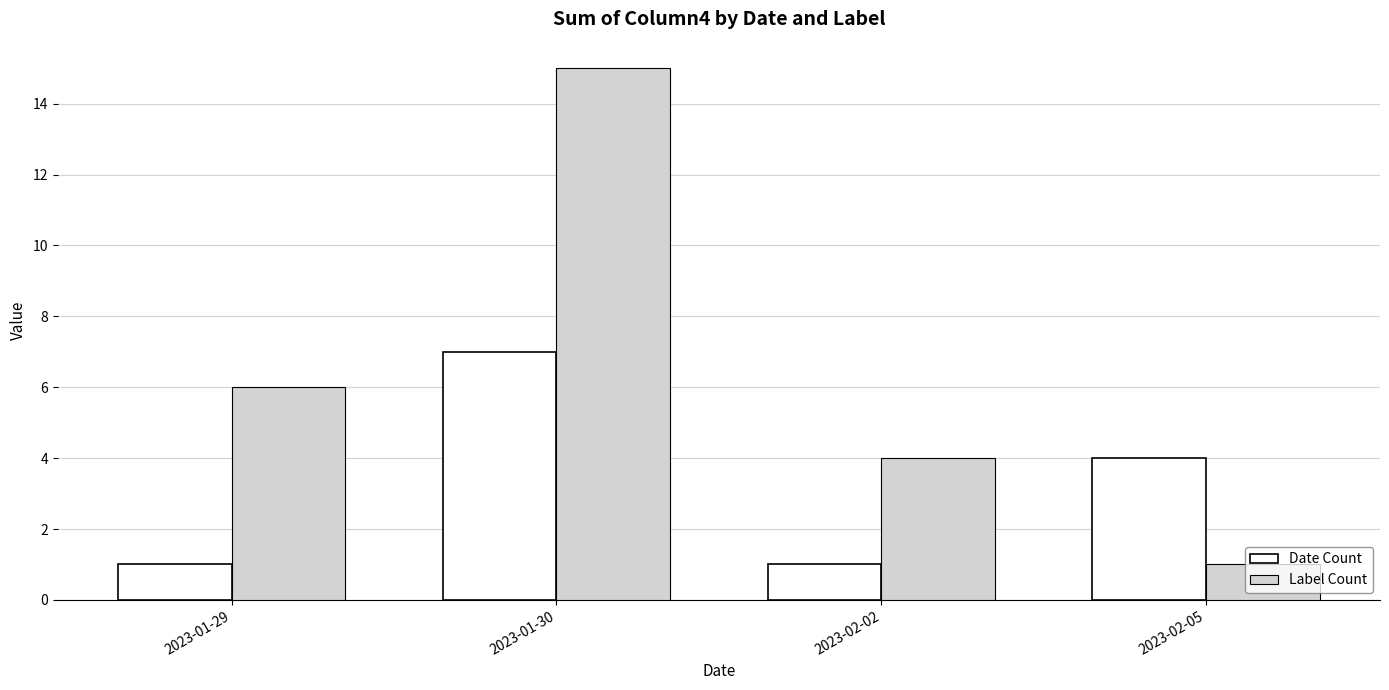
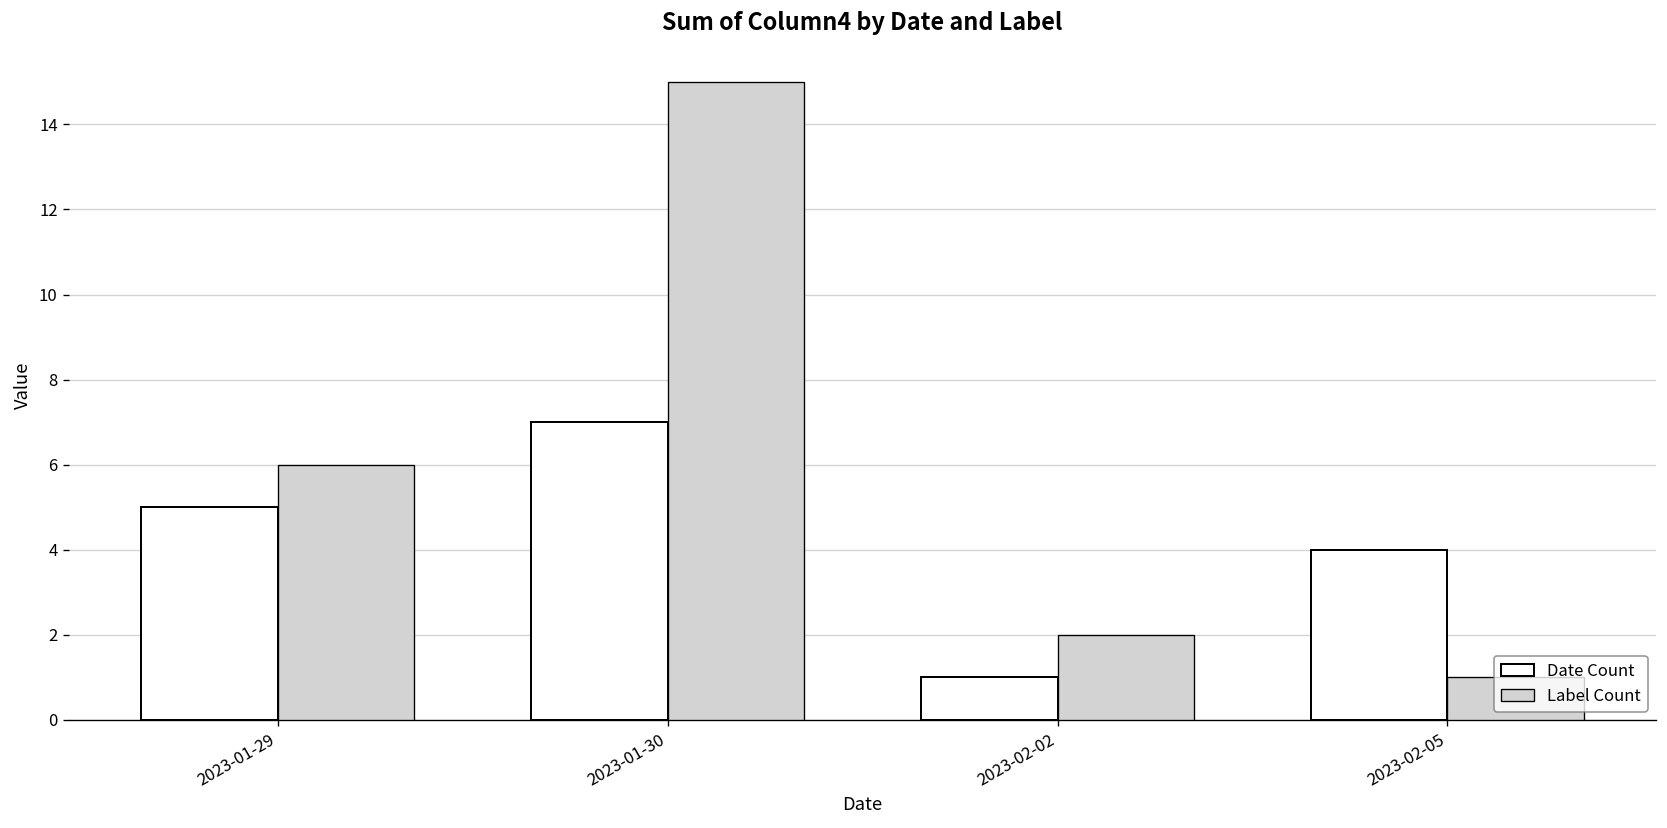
Date Count, 2023-01-29: 1 -> 5
Label Count, 2023-02-02: 4 -> 2
